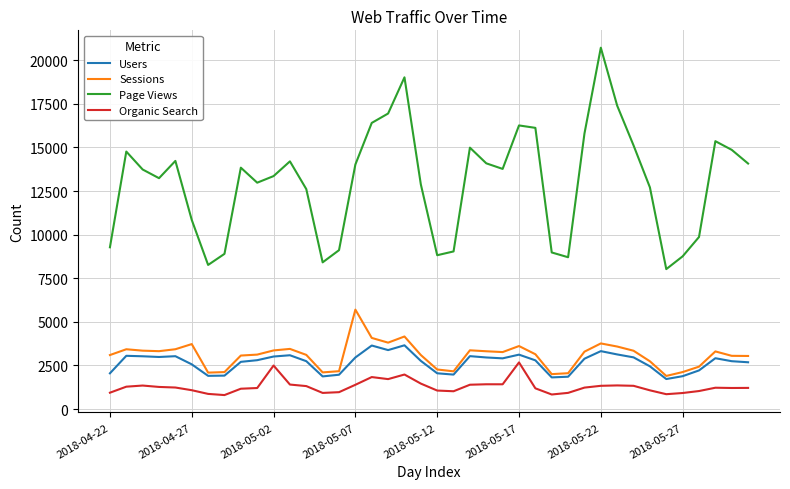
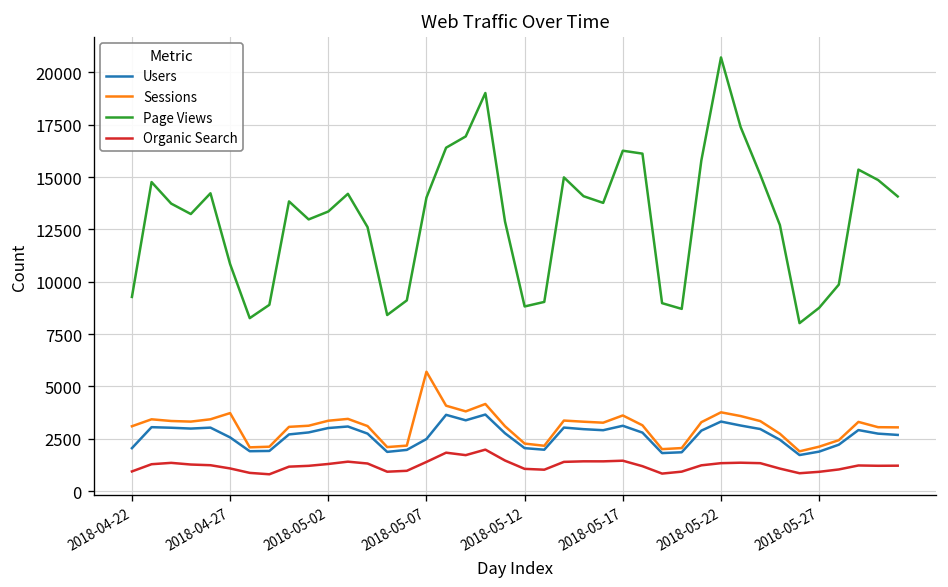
Organic Search, 2018-05-02: 2500 -> 1300
Users, 2018-05-07: 3000 -> 2500
Organic Search, 2018-05-17: 2700 -> 1500
